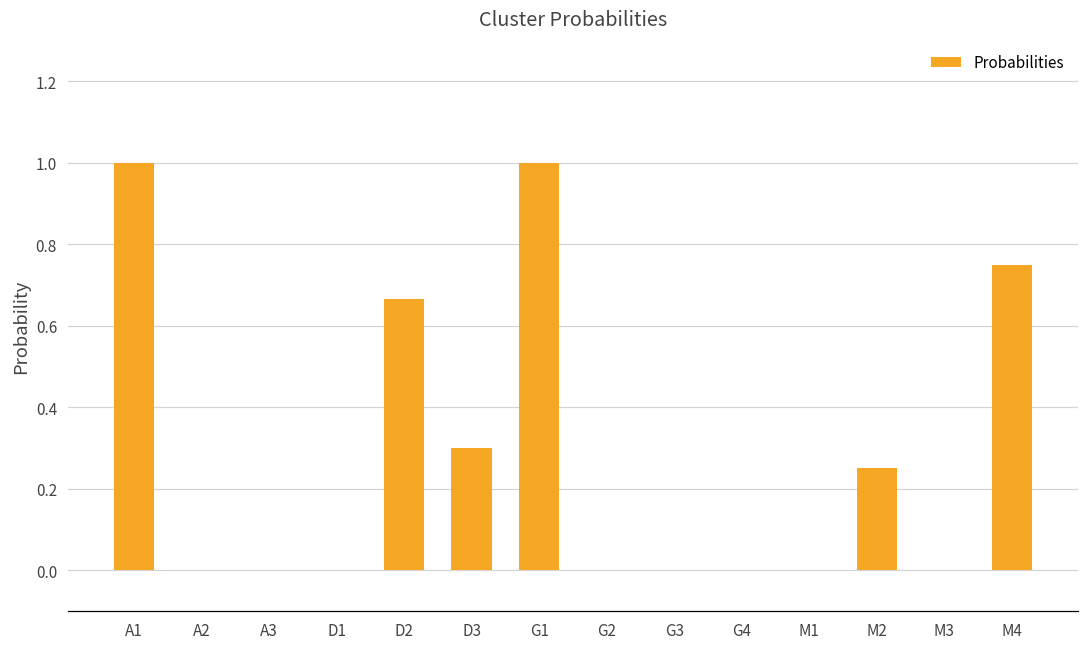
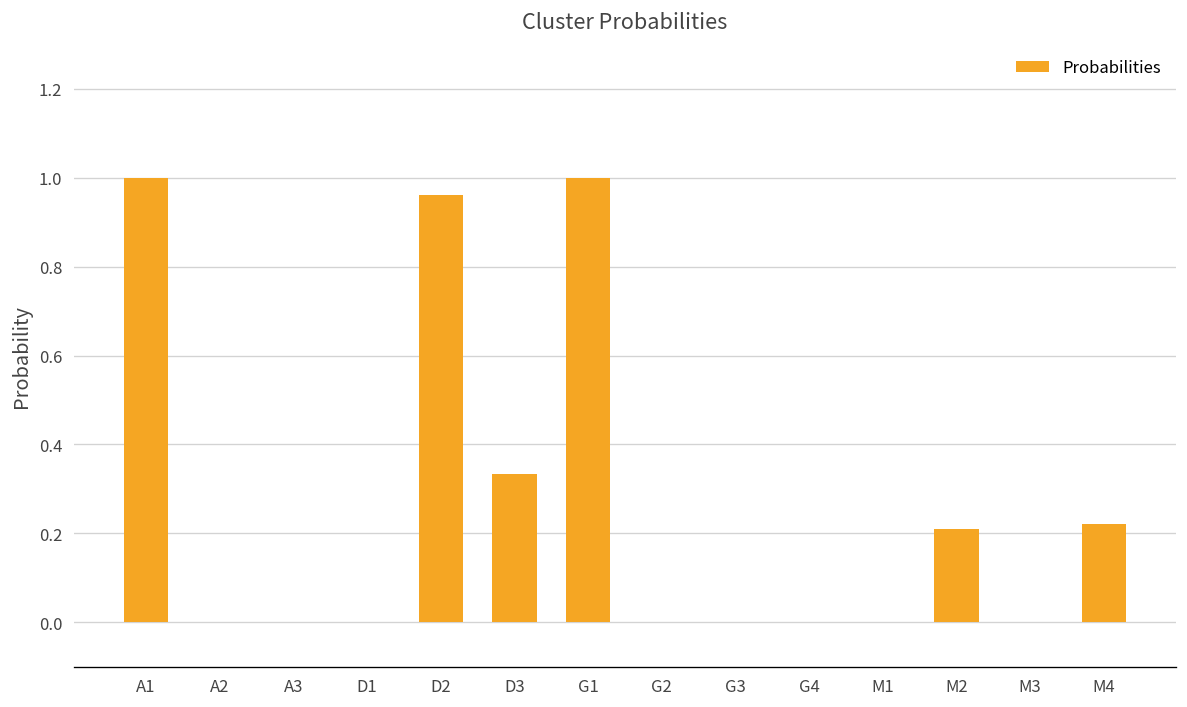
D2: 0.67 -> 0.96
D3: 0.30 -> 0.33
M2: 0.25 -> 0.21
M4: 0.75 -> 0.22
